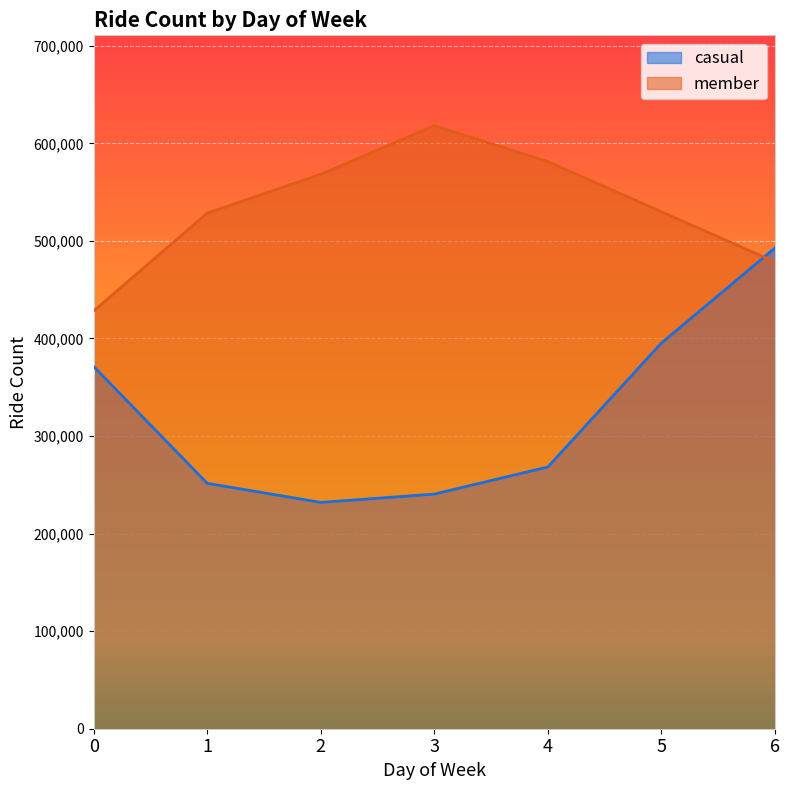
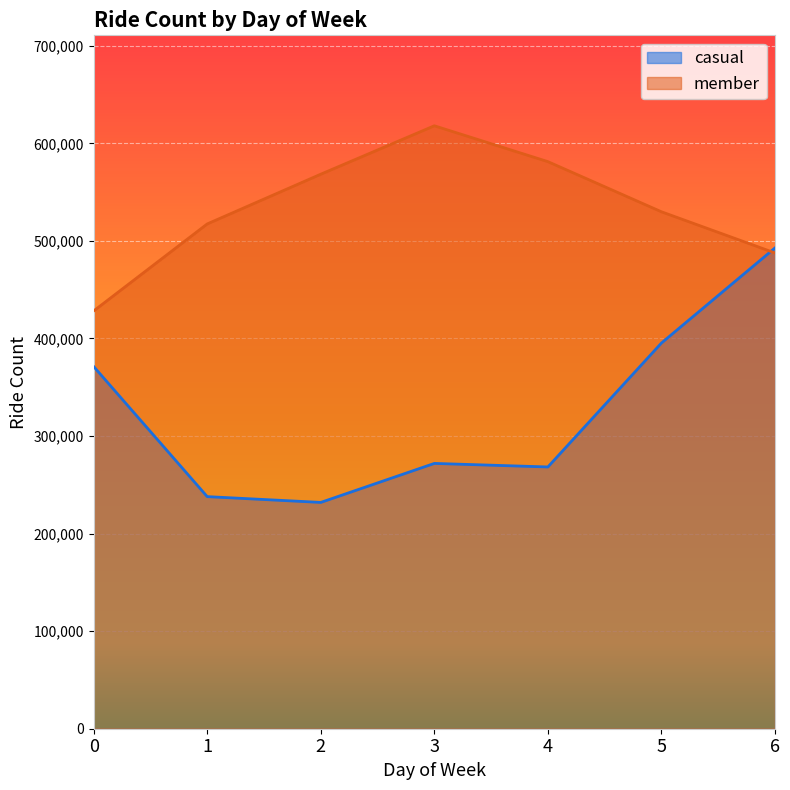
casual, 1: 250,000 -> 240,000
member, 1: 530,000 -> 520,000
casual, 3: 240,000 -> 270,000
member, 6: 480,000 -> 490,000
